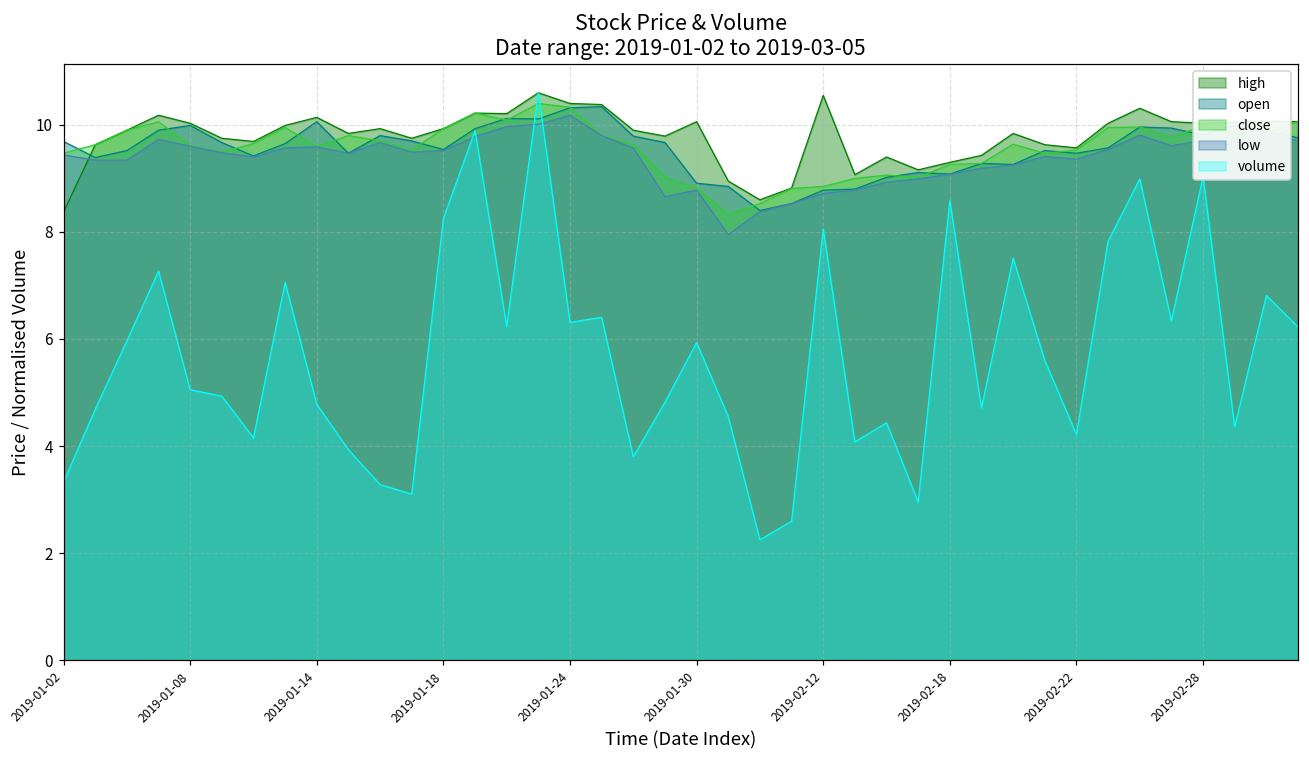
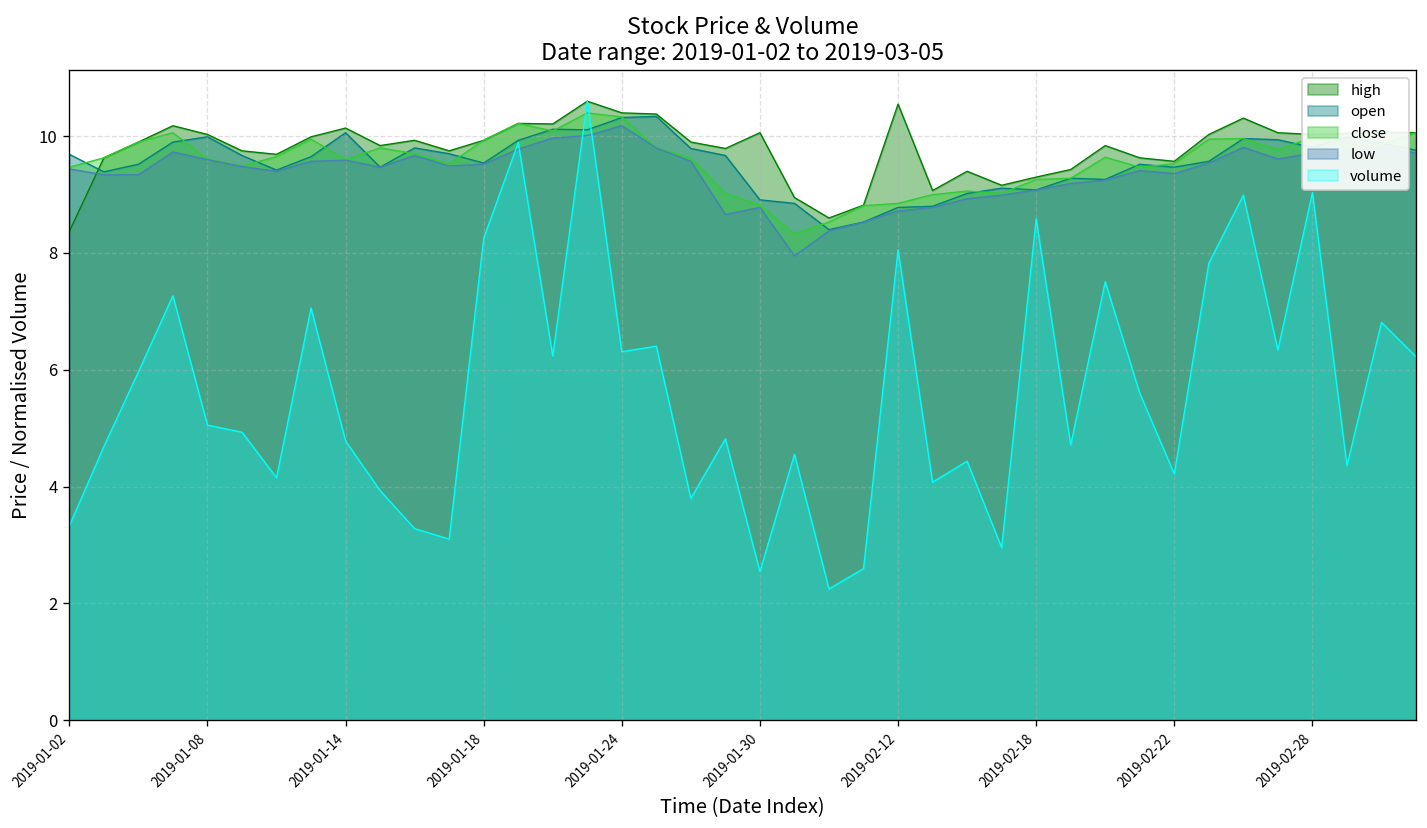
volume, 2019-01-30: 5.9 -> 2.5
